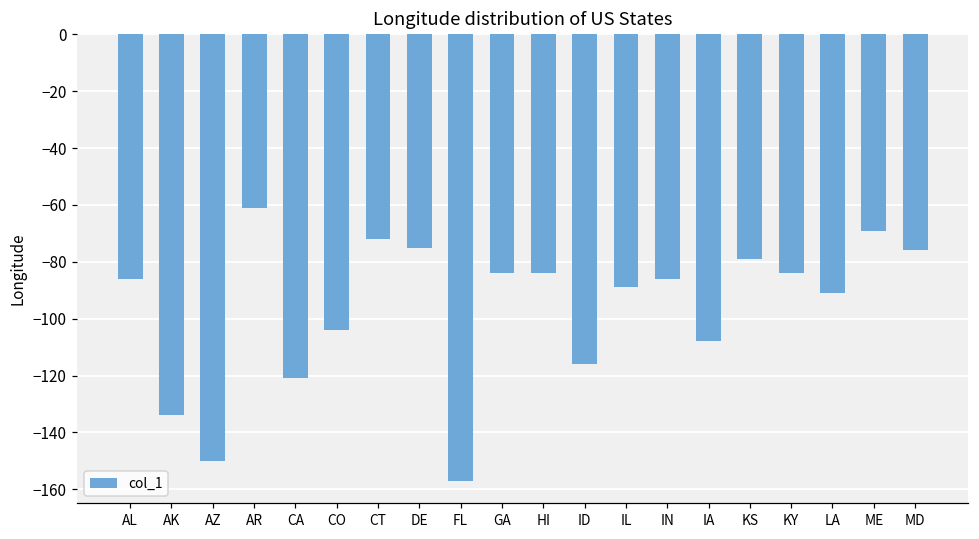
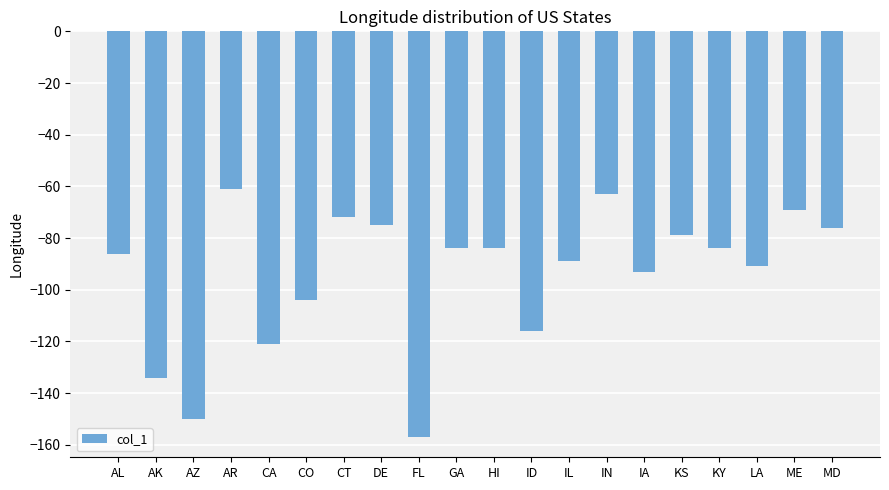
IN: -86 -> -63
IA: -108 -> -93
